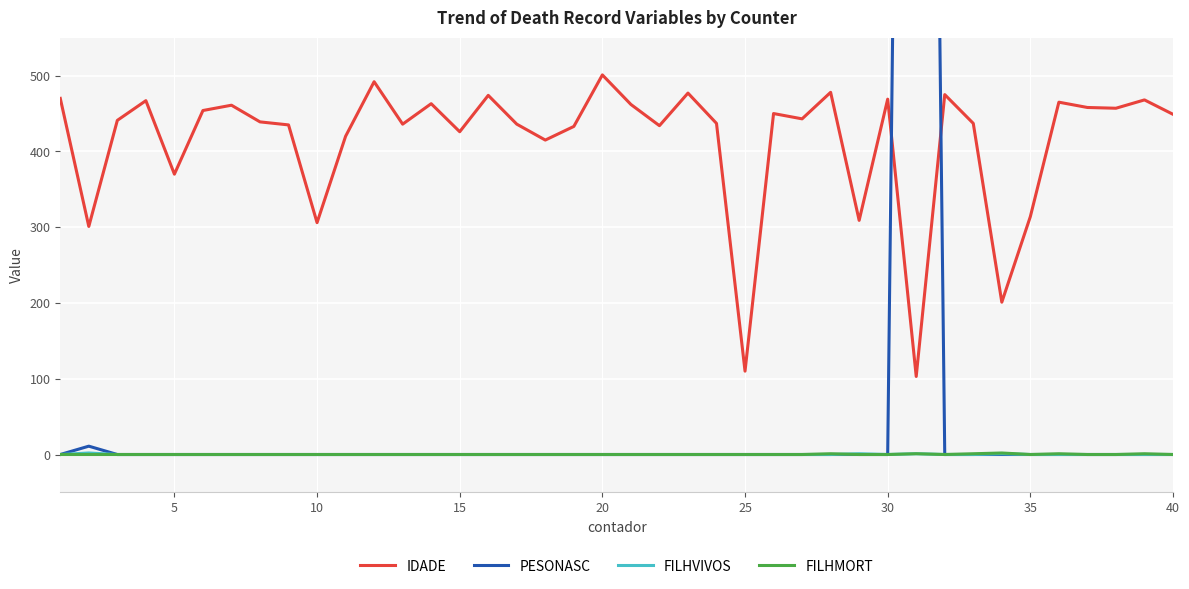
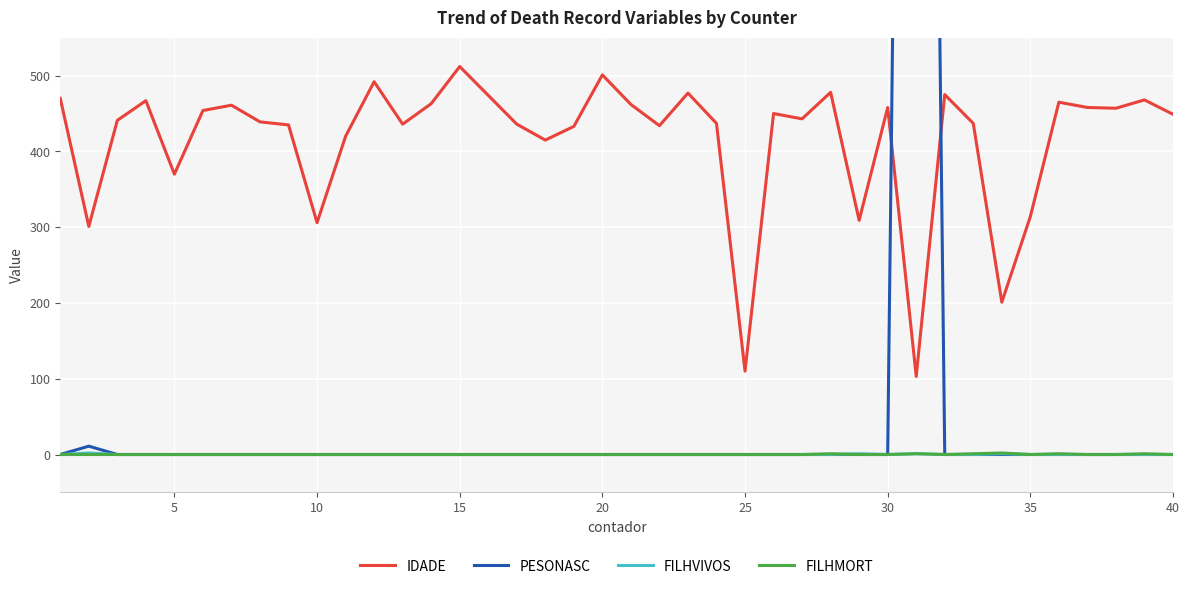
IDADE, 15: 430 -> 510
IDADE, 30: 470 -> 460
